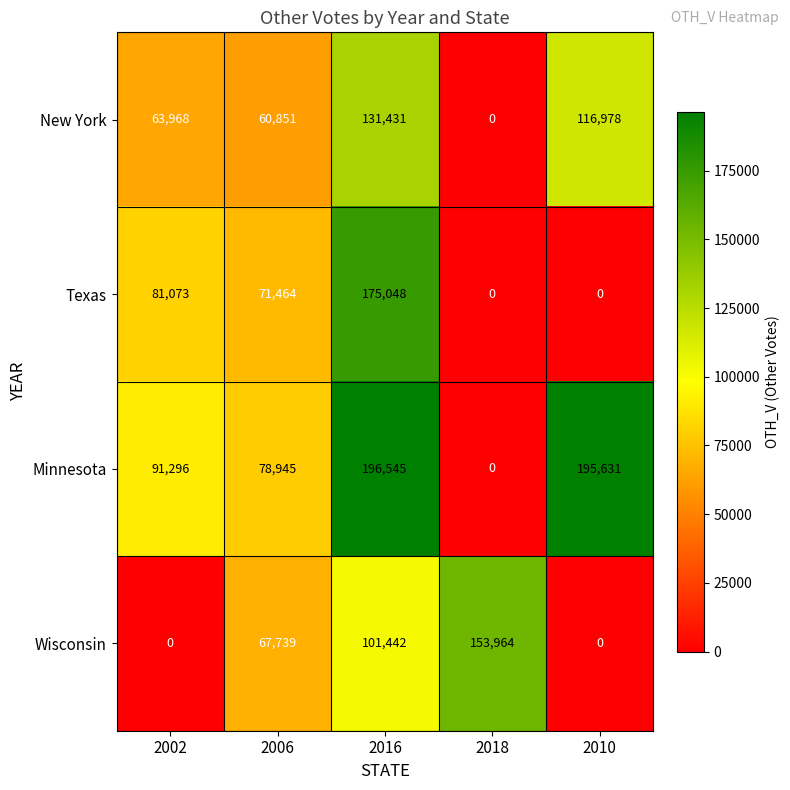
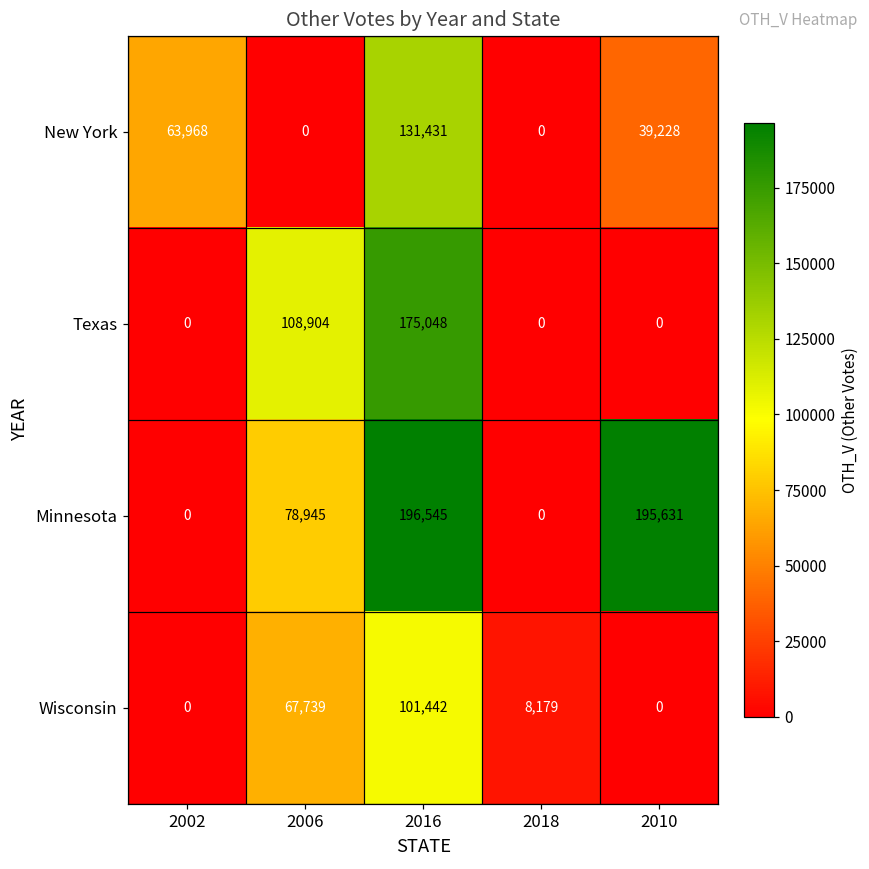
New York, 2006: 60,851 -> 0
New York, 2010: 116,978 -> 39,228
Texas, 2002: 81,073 -> 0
Texas, 2006: 71,464 -> 108,904
Minnesota, 2002: 91,296 -> 0
Wisconsin, 2018: 153,964 -> 8,179
